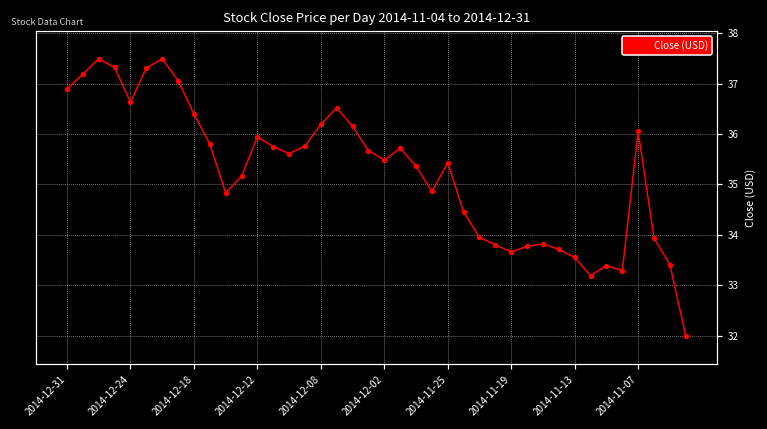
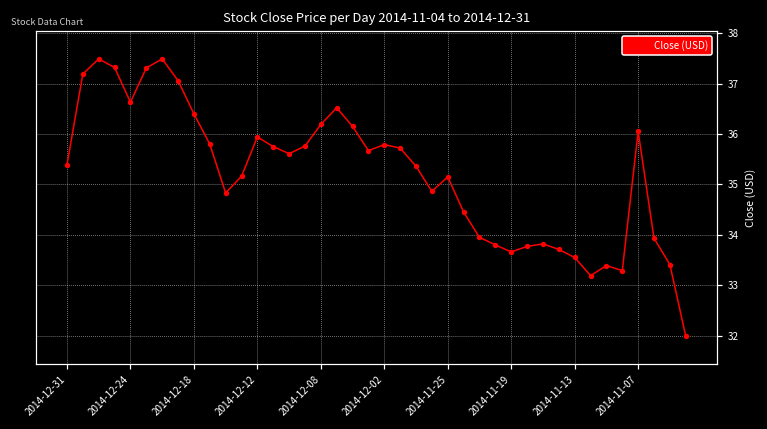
2014-12-31: 36.9 -> 35.4
2014-12-02: 35.5 -> 35.8
2014-11-25: 35.4 -> 35.2
